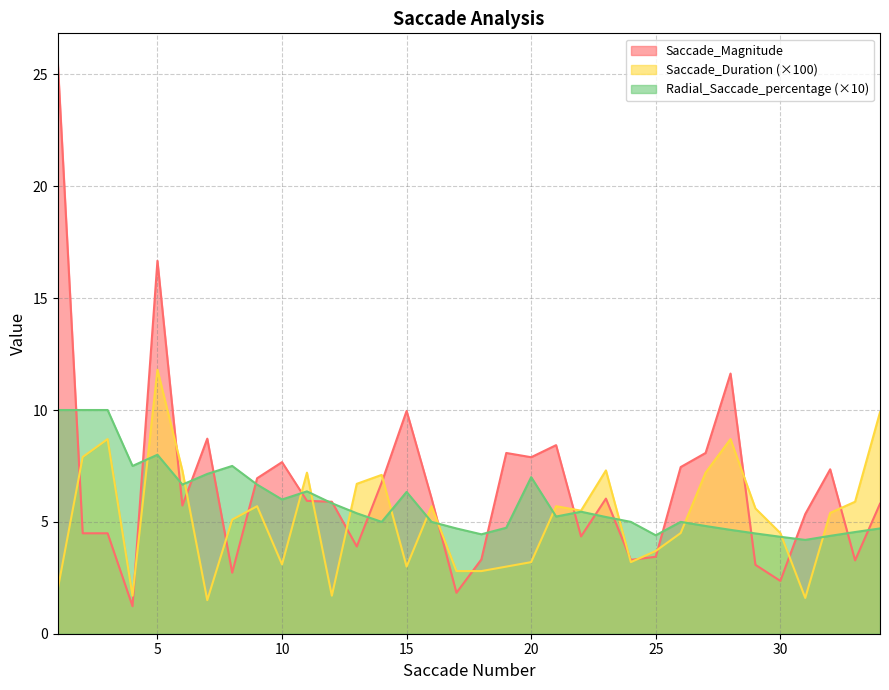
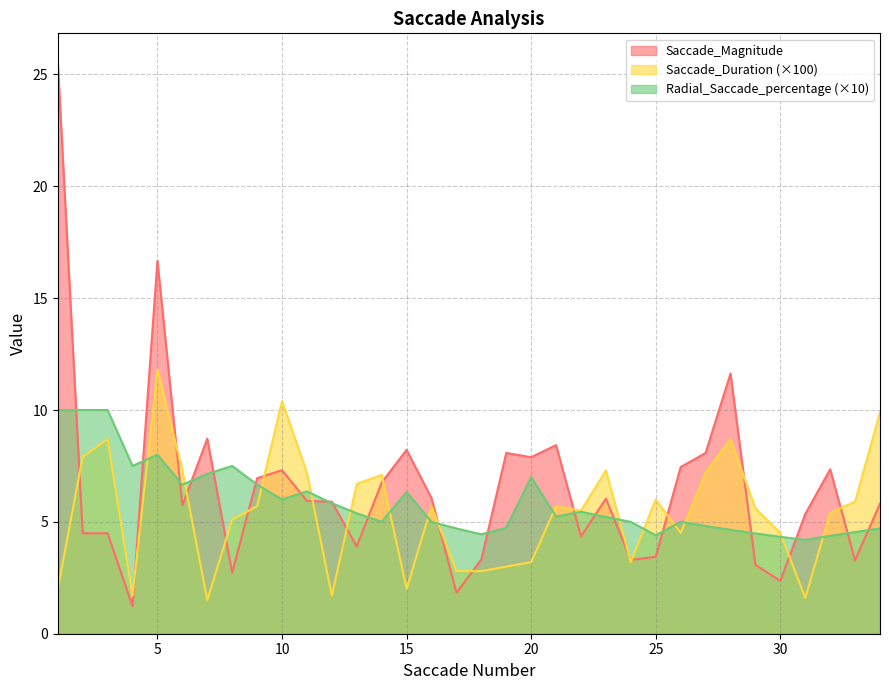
Saccade_Magnitude, 10: 7.7 -> 7.3
Saccade_Duration (×100), 10: 3.1 -> 10.4
Saccade_Magnitude, 15: 10.0 -> 8.2
Saccade_Duration (×100), 15: 3.0 -> 2.0
Saccade_Duration (×100), 25: 3.7 -> 6.0
